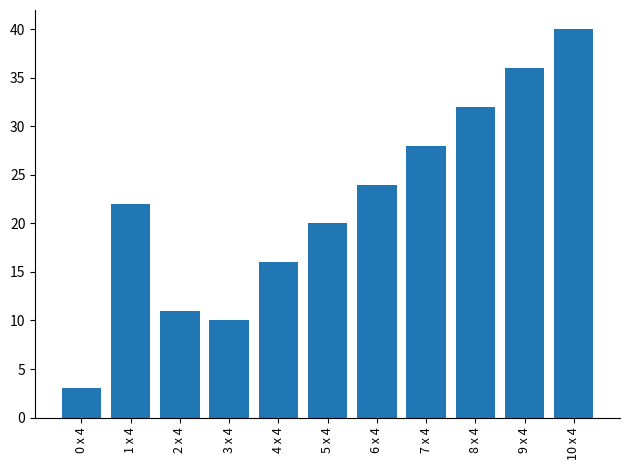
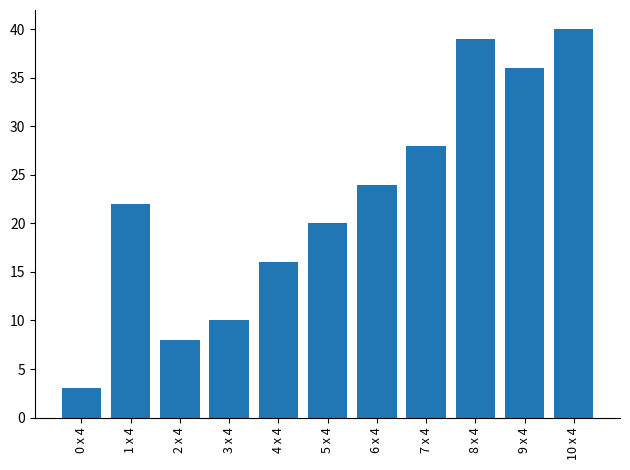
2 x 4: 11 -> 8
8 x 4: 32 -> 39
